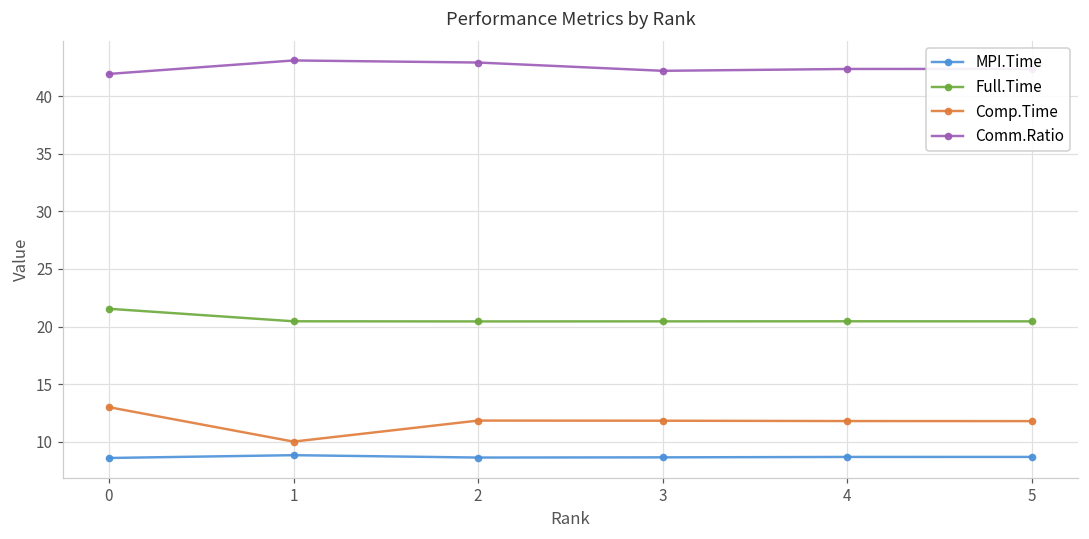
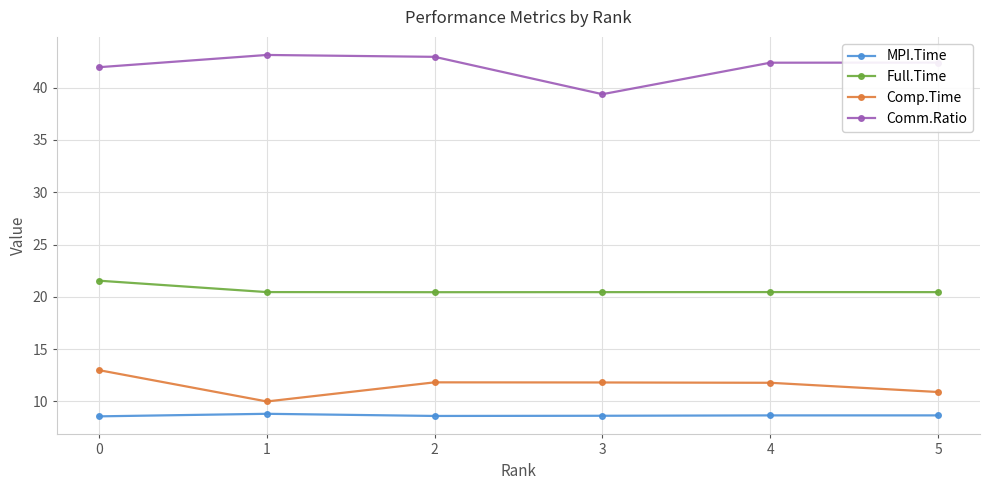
Comm.Ratio, 3: 42.2 -> 39.4
Comp.Time, 5: 11.8 -> 10.9
